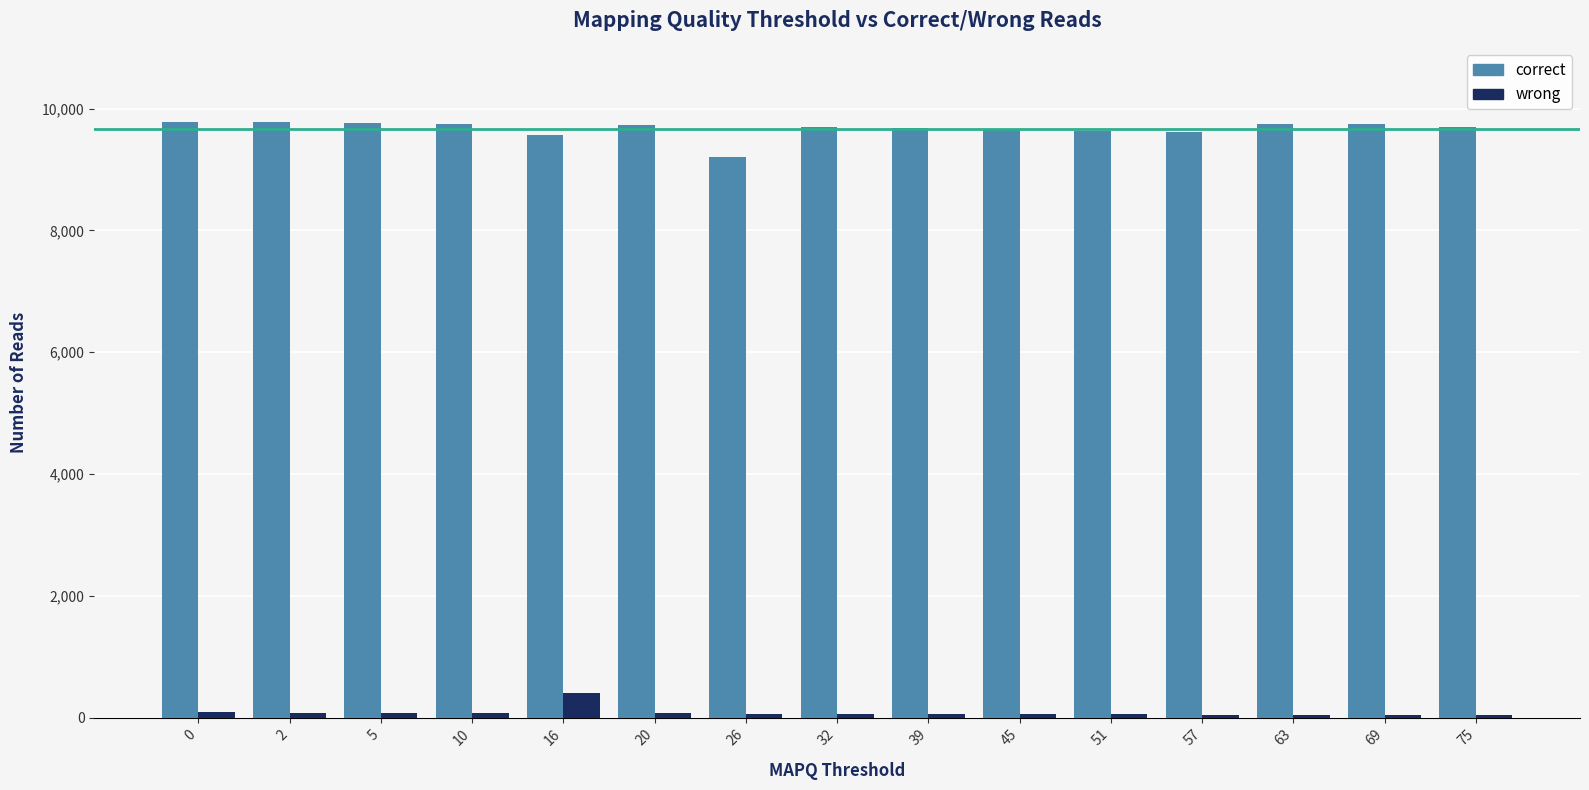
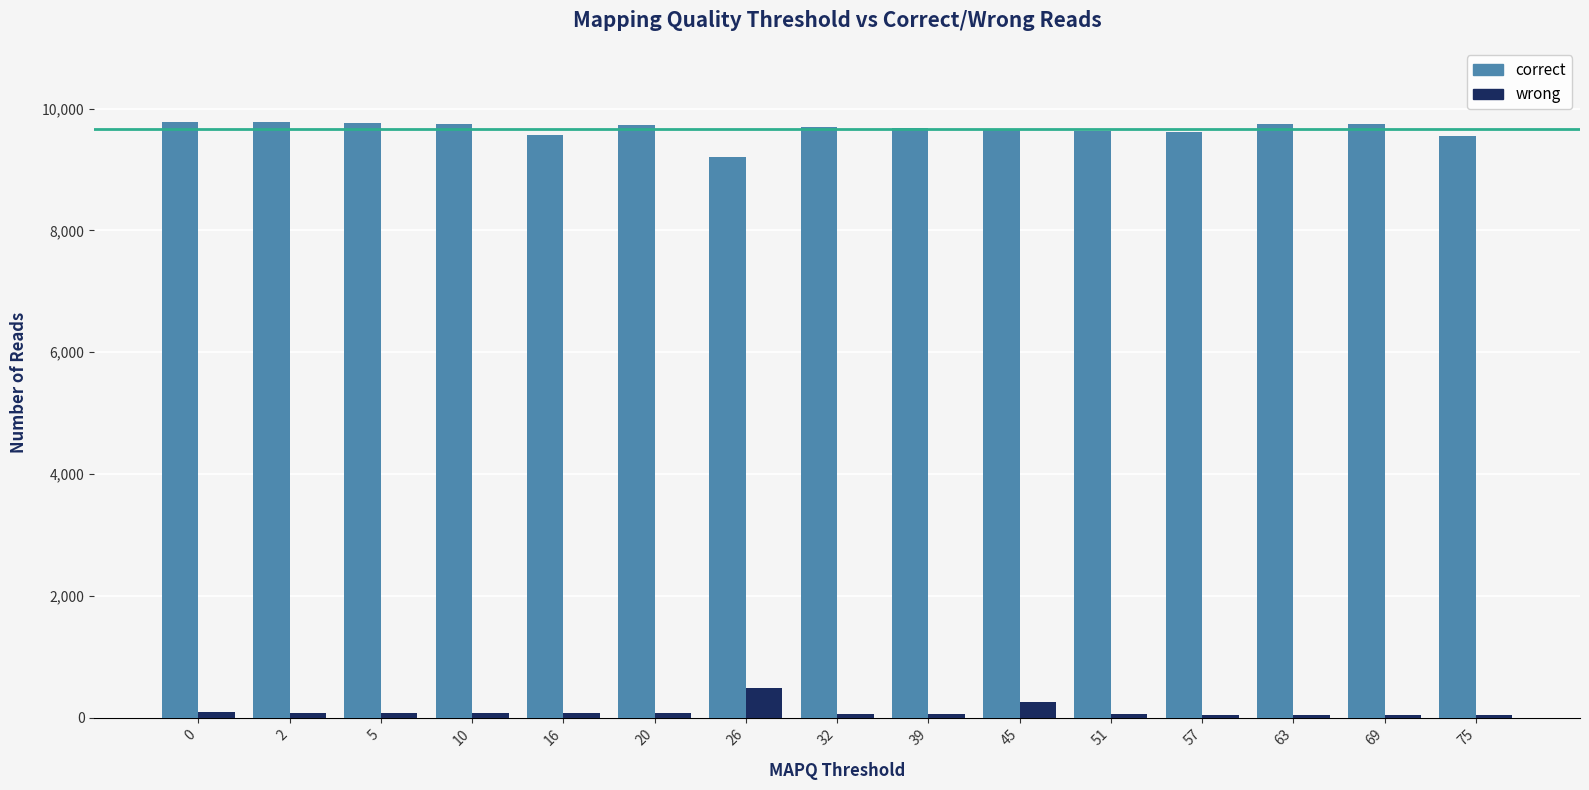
wrong, 16: 400 -> 100
wrong, 26: 100 -> 500
wrong, 45: 100 -> 300
correct, 75: 9,700 -> 9,600
